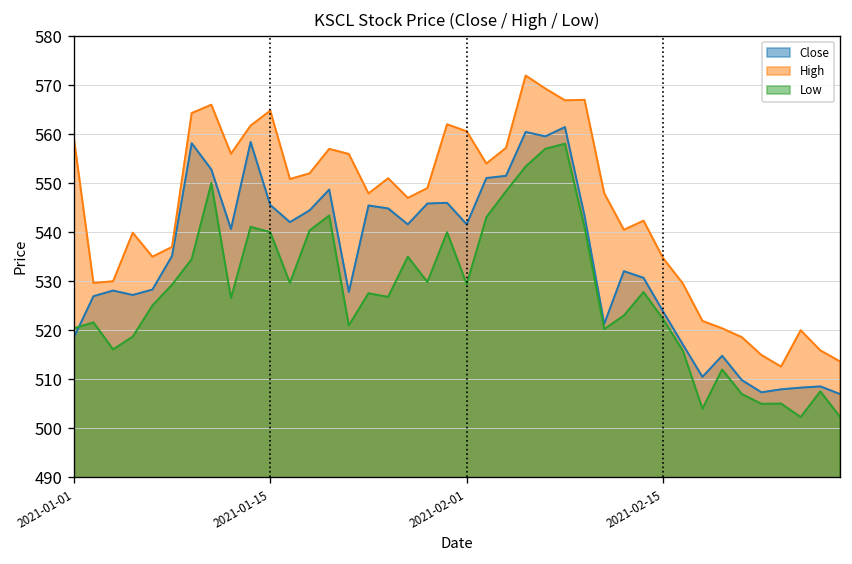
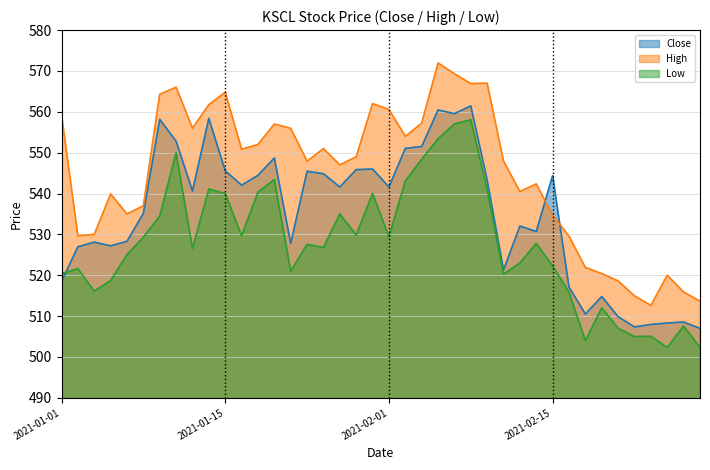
Close, 2021-02-15: 524 -> 544
